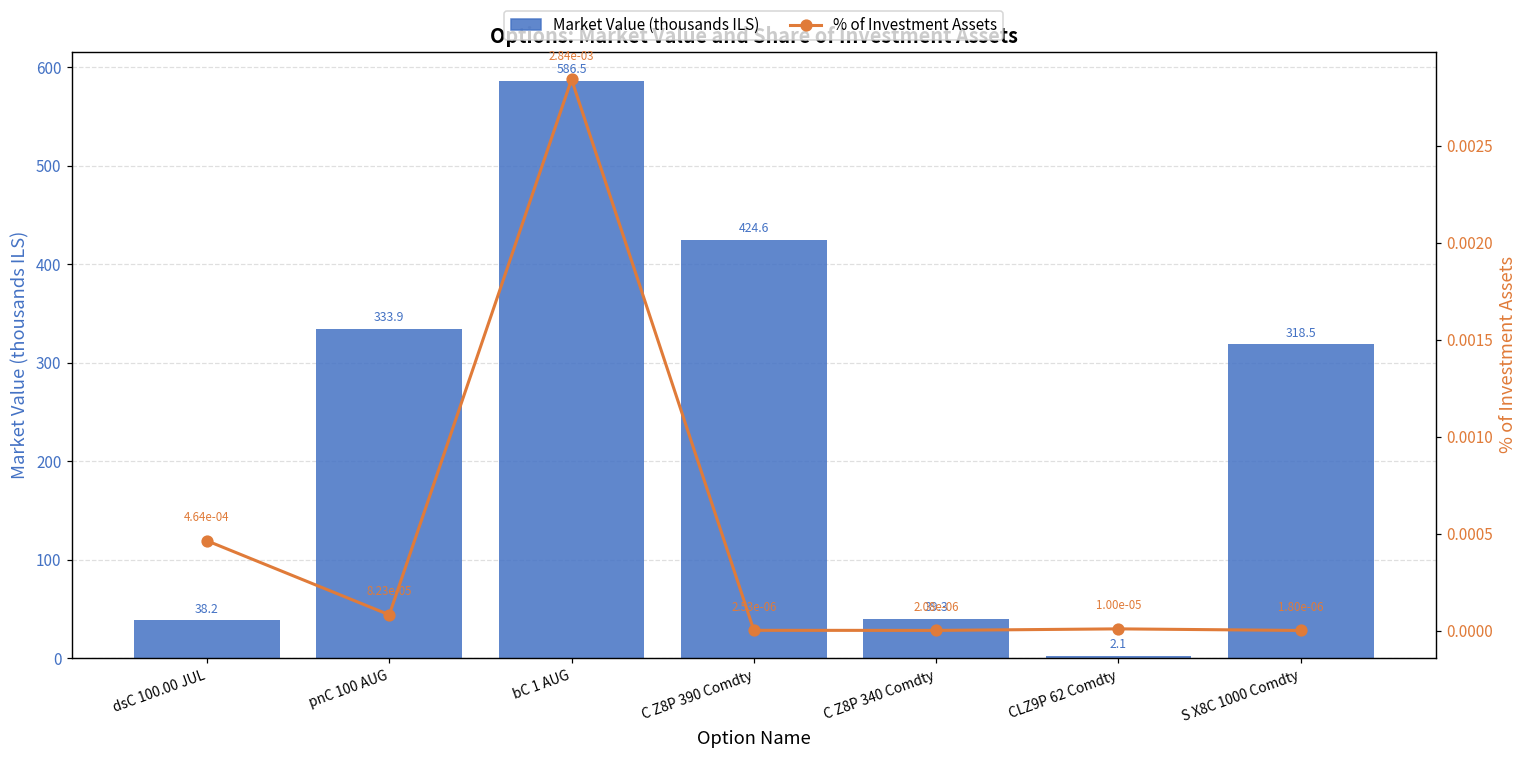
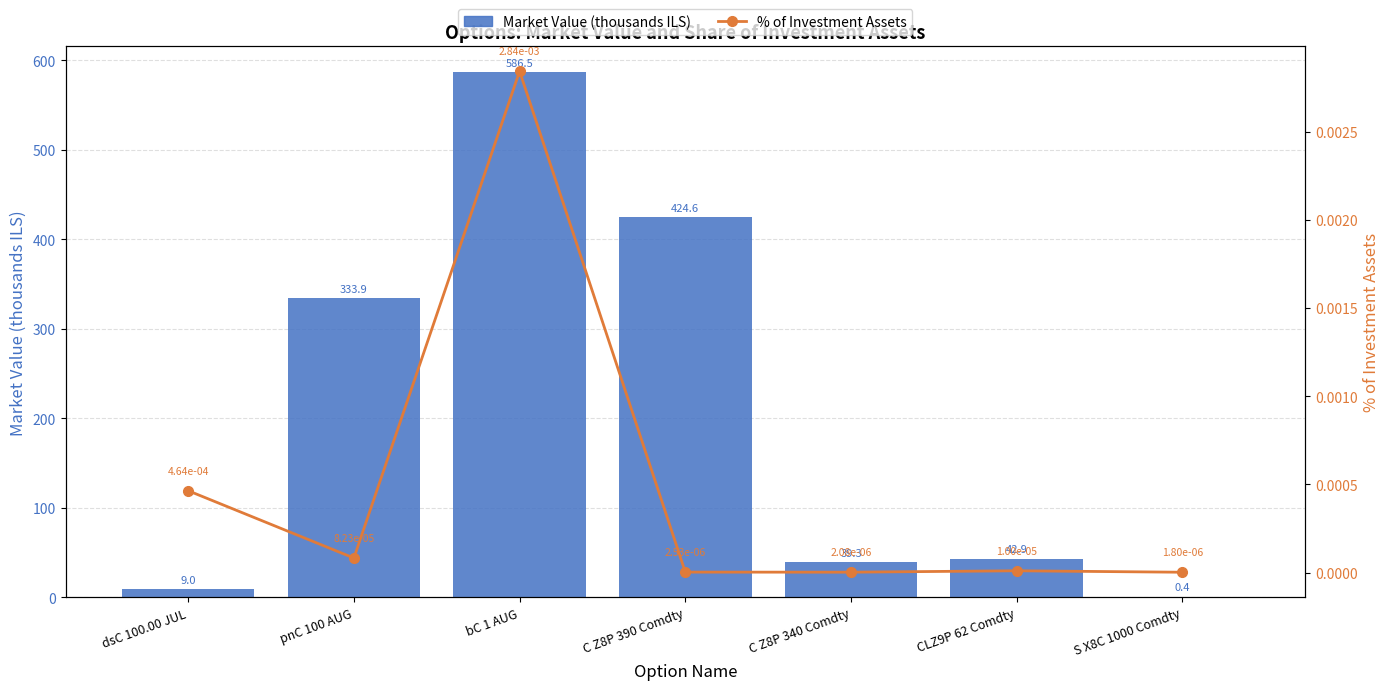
Market Value (thousands ILS), dsC 100.00 JUL: 38.2 -> 9.0
Market Value (thousands ILS), CLZ9P 62 Comdty: 2.1 -> 42.9
Market Value (thousands ILS), S X8C 1000 Comdty: 318.5 -> 0.4
